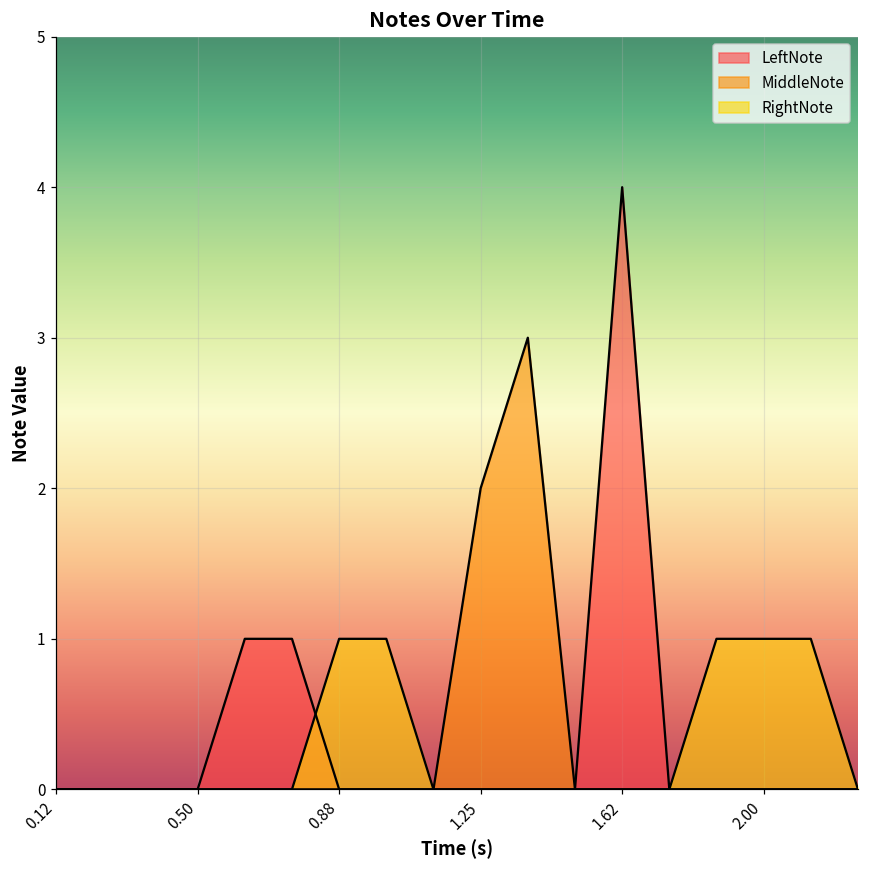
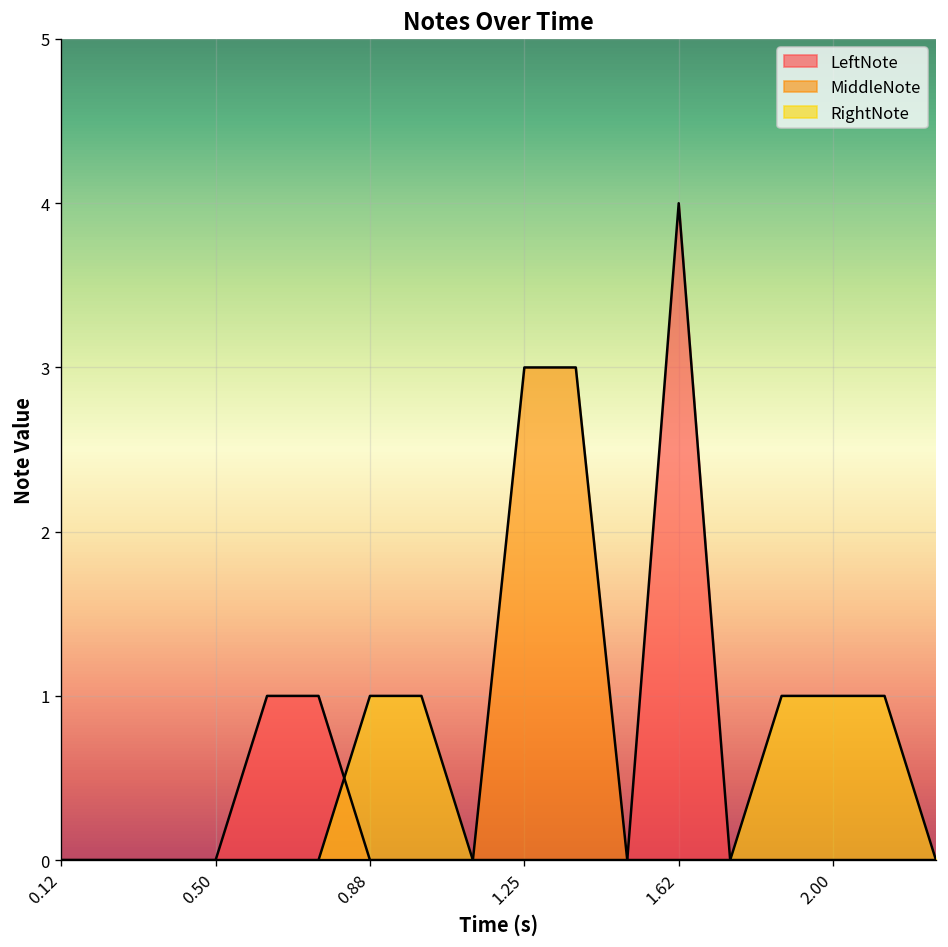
MiddleNote, 1.25: 2 -> 3
